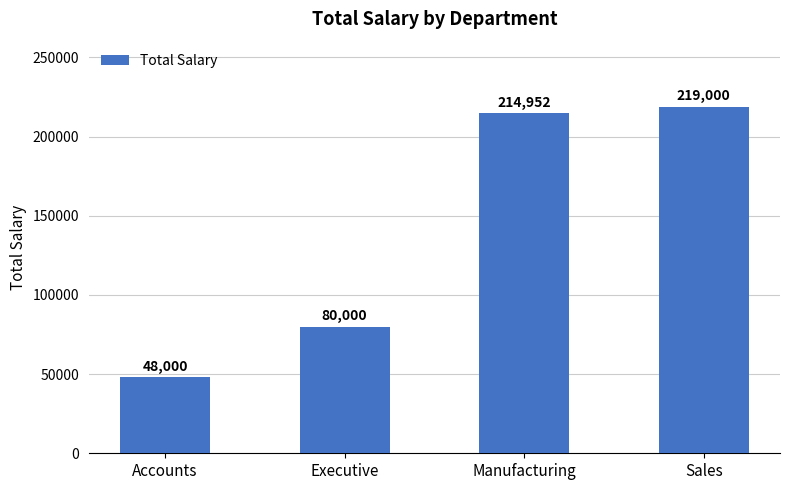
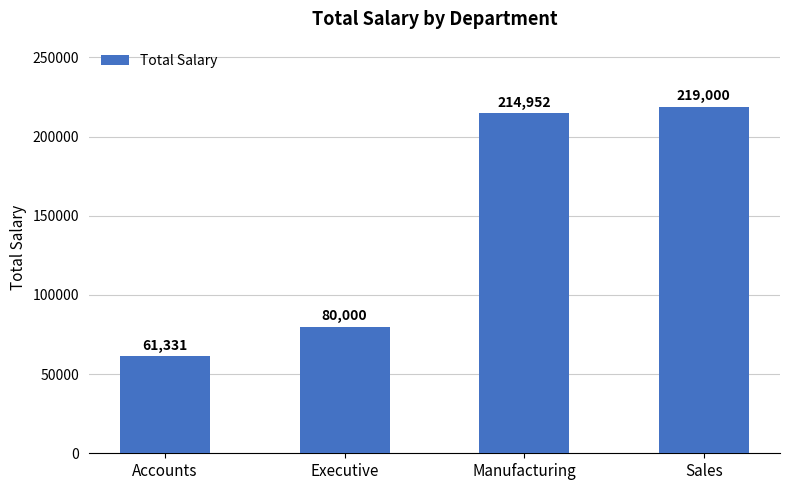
Accounts: 48,000 -> 61,331
